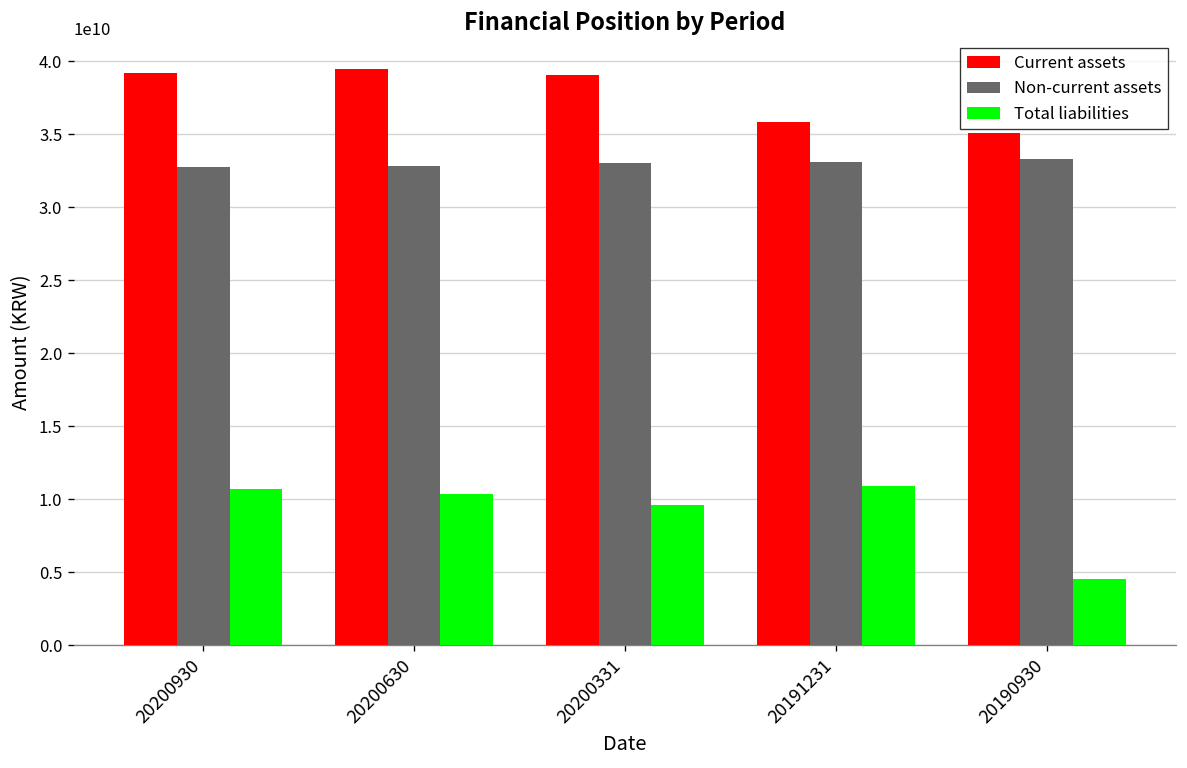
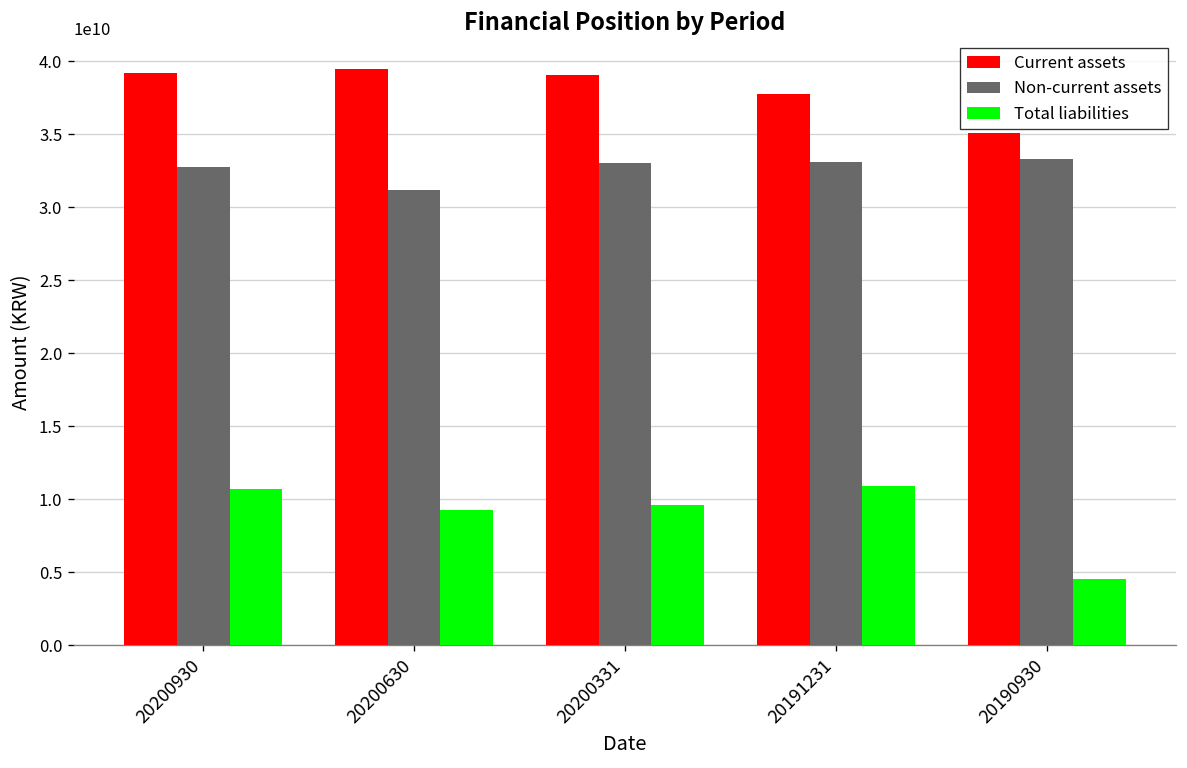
Non-current assets, 20200630: 32800000000 -> 31200000000
Total liabilities, 20200630: 10300000000 -> 9300000000
Current assets, 20191231: 35800000000 -> 37800000000
